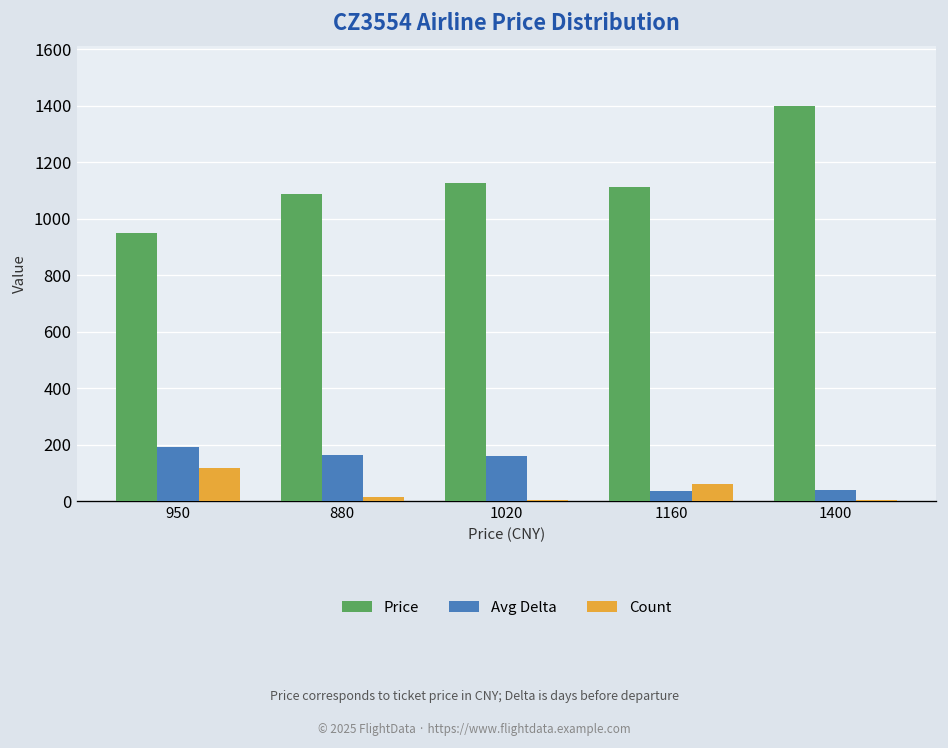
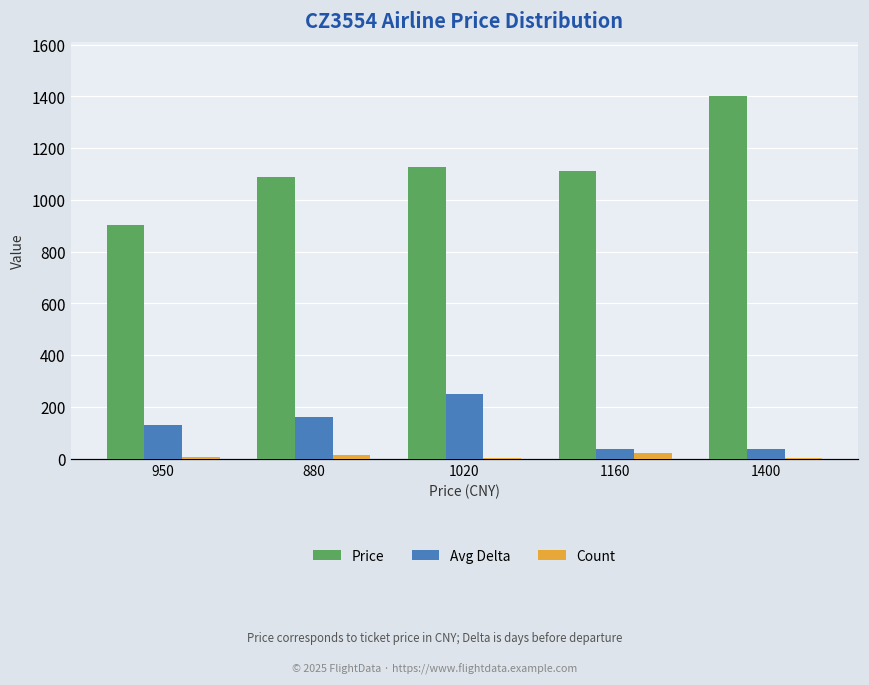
Price, 950: 950 -> 900
Avg Delta, 950: 190 -> 130
Count, 950: 120 -> 10
Avg Delta, 1020: 160 -> 250
Count, 1160: 60 -> 20
